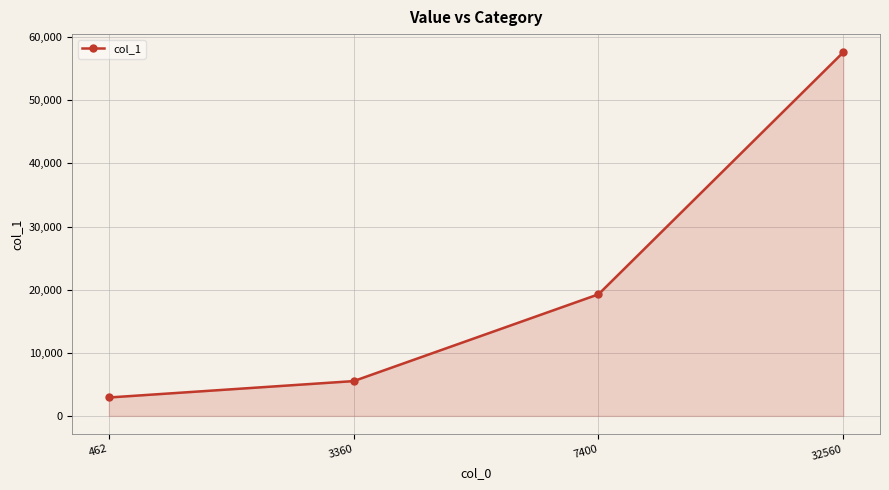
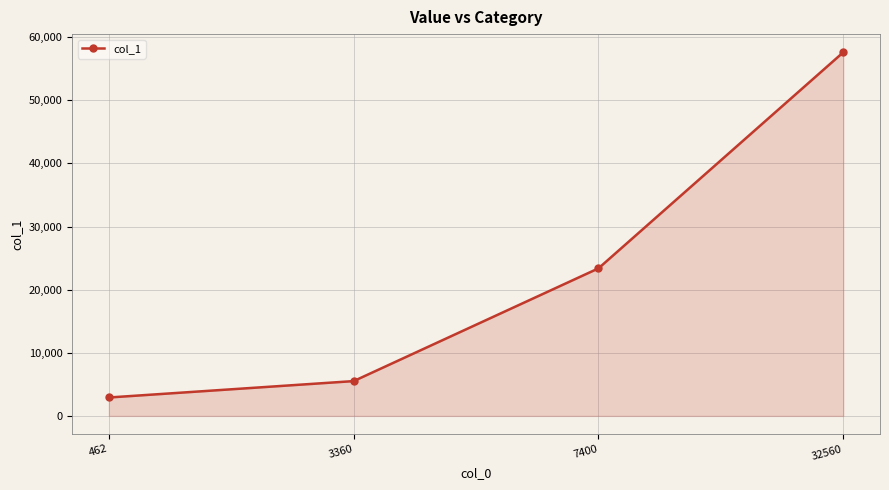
7400: 19,000 -> 23,000
